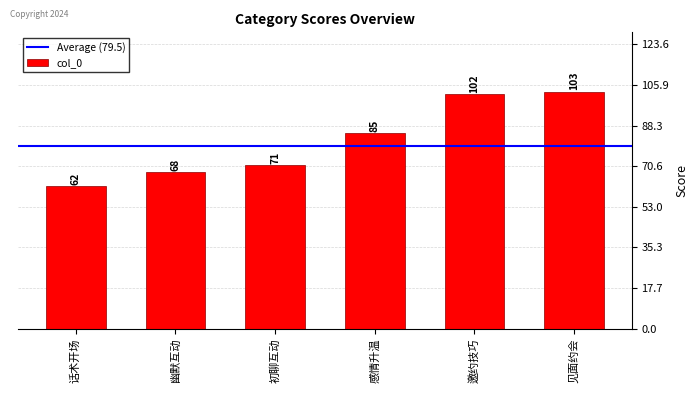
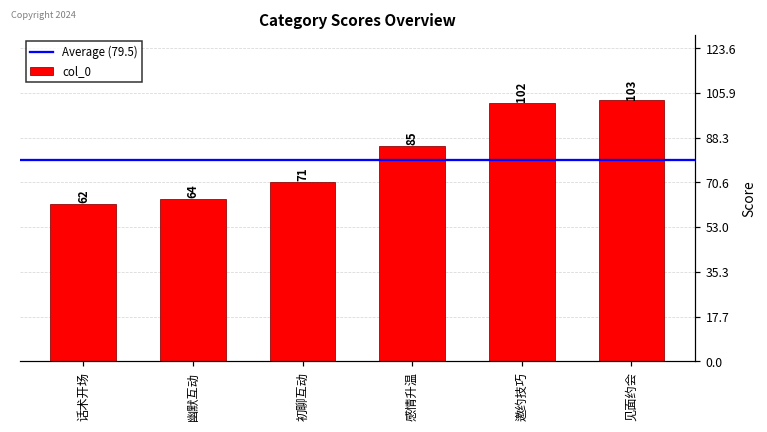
幽默互动: 68 -> 64
